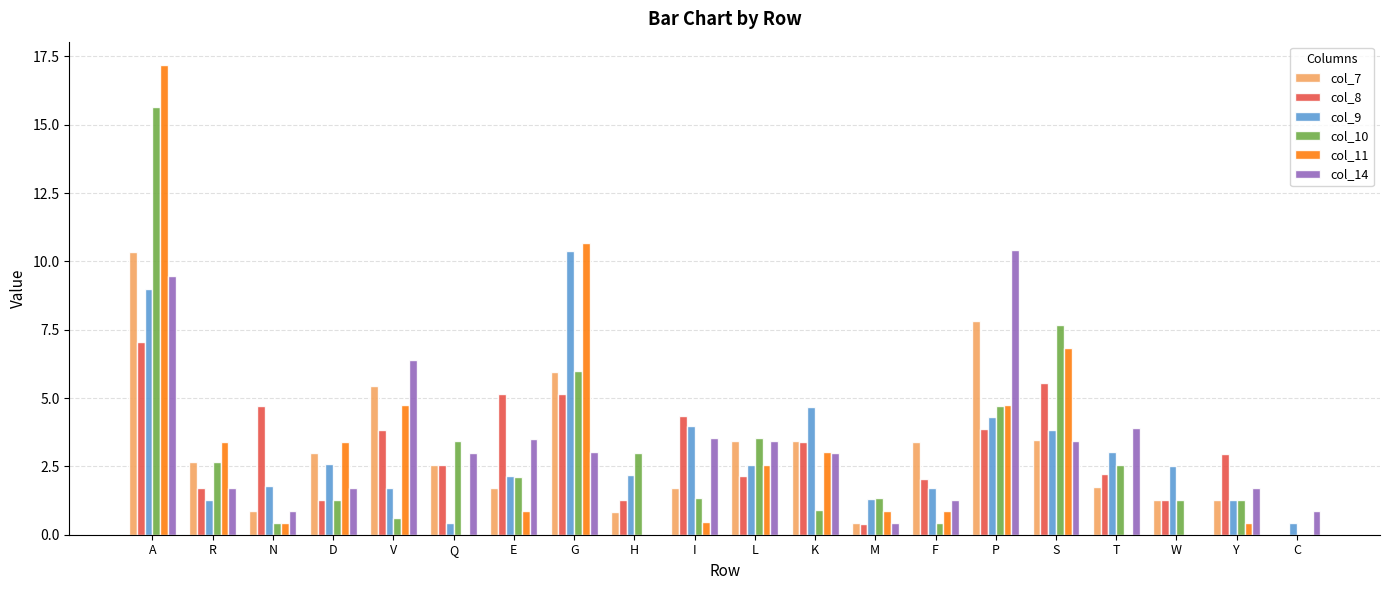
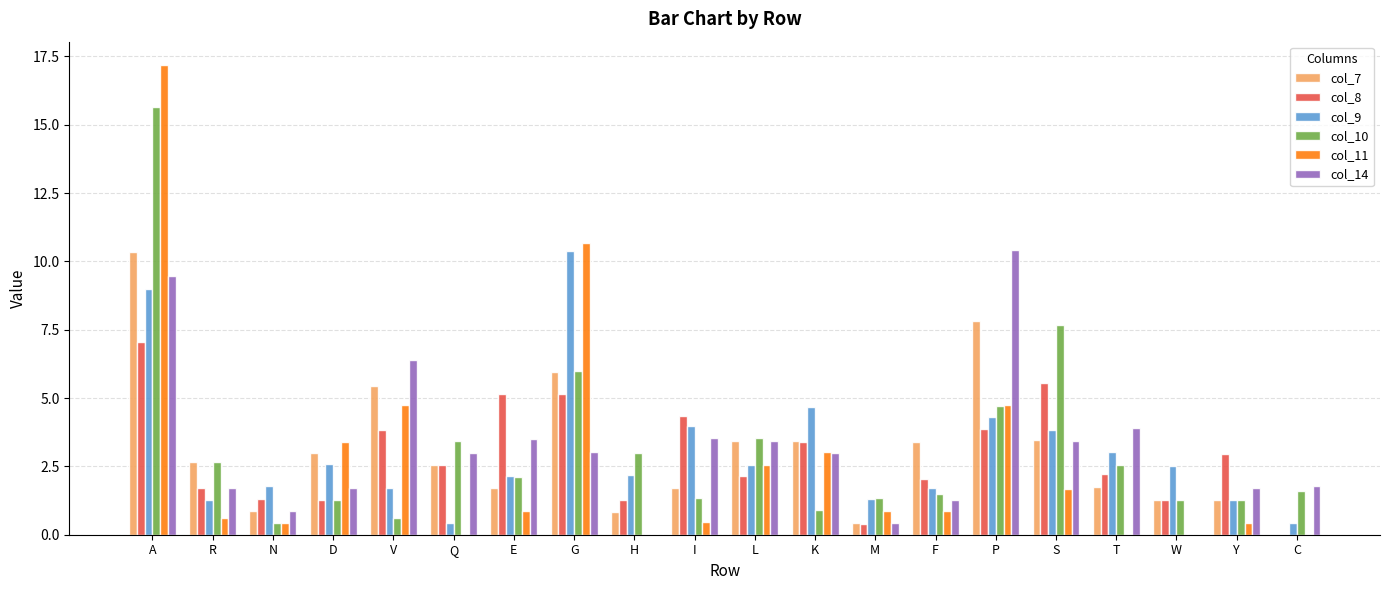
col_11, R: 3.4 -> 0.6
col_8, N: 4.7 -> 1.3
col_10, F: 0.4 -> 1.5
col_11, S: 6.8 -> 1.7
col_10, C: 0.0 -> 1.6
col_14, C: 0.9 -> 1.8
